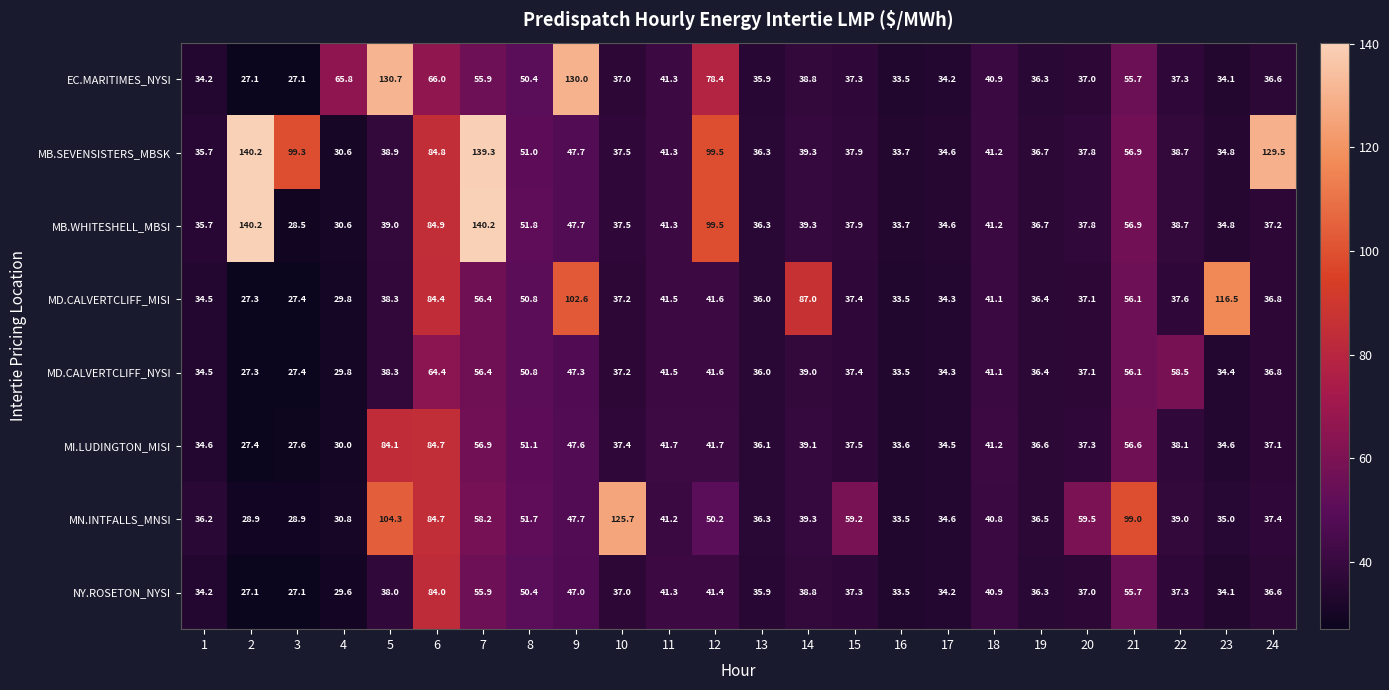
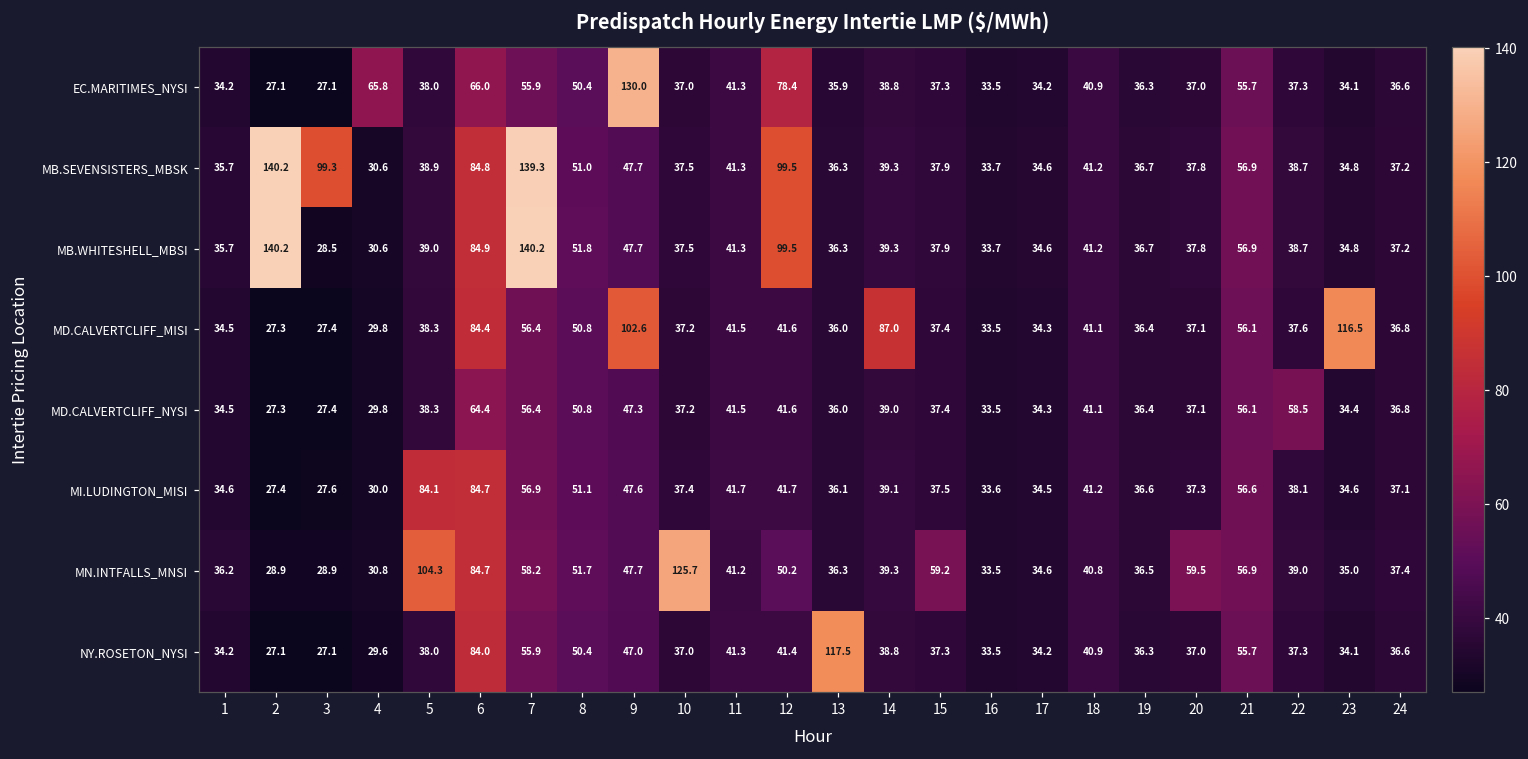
EC.MARITIMES_NYSI, 5: 130.7 -> 38.0
MB.SEVENSISTERS_MBSK, 24: 129.5 -> 37.2
MN.INTFALLS_MNSI, 21: 99.0 -> 56.9
NY.ROSETON_NYSI, 13: 35.9 -> 117.5
